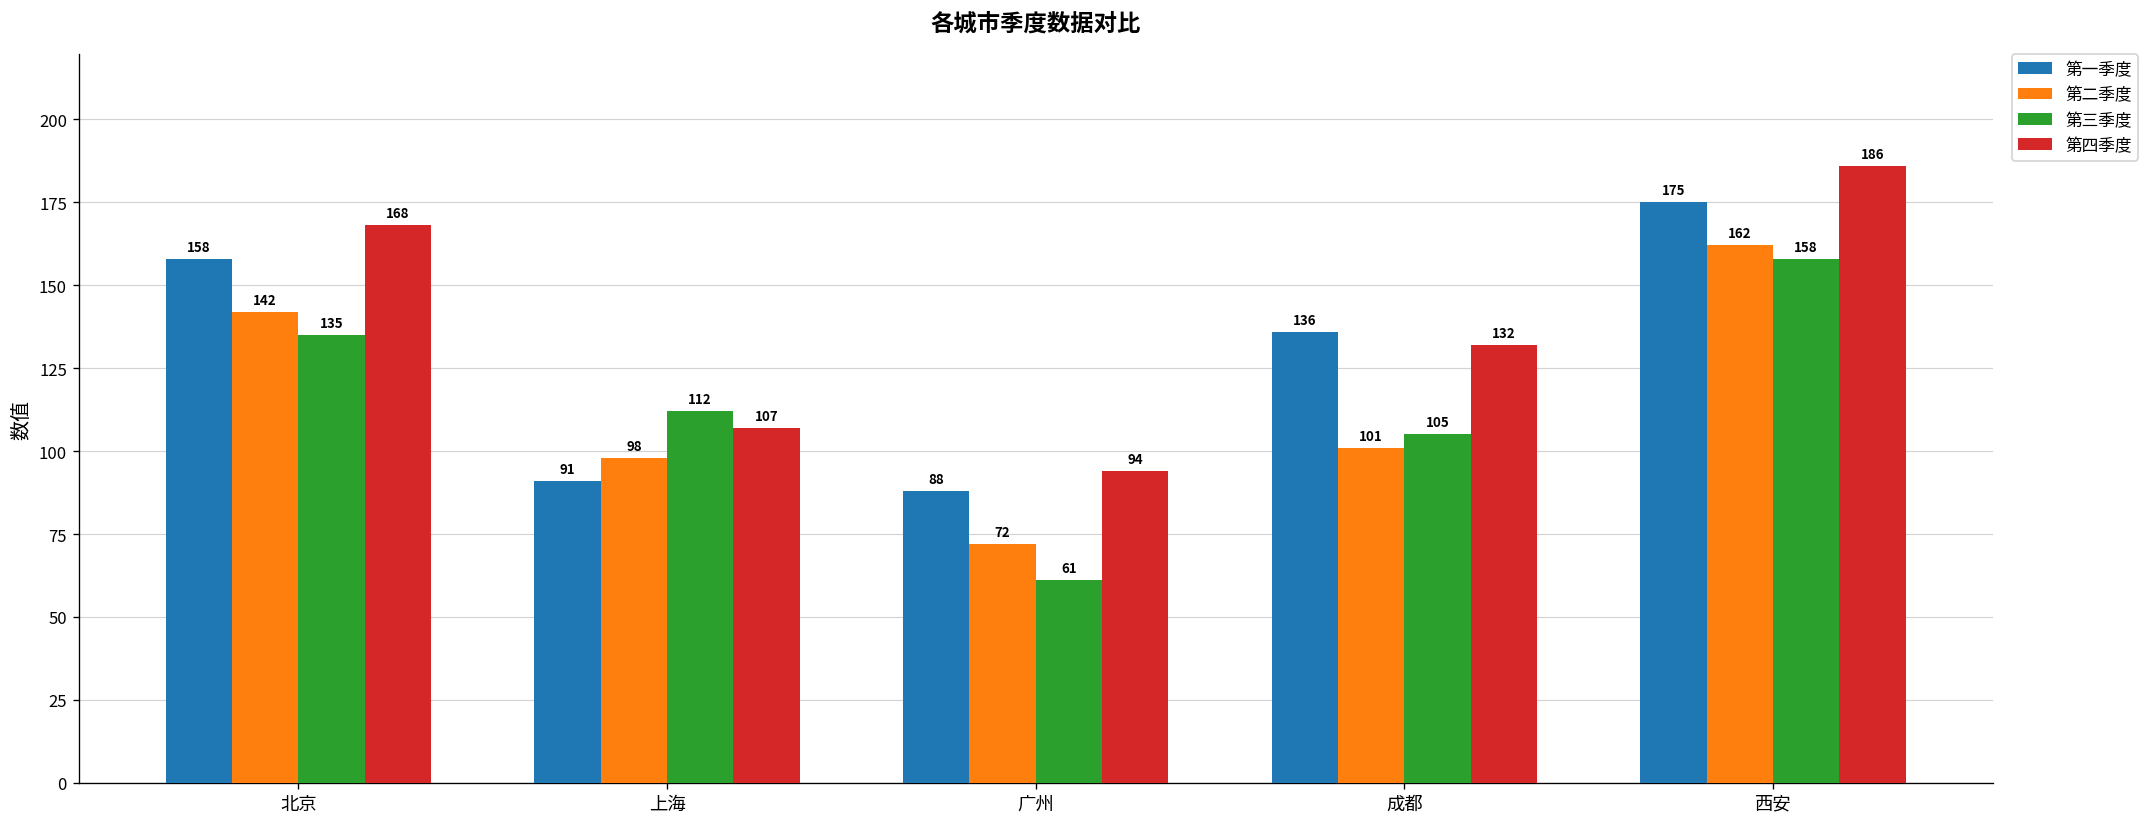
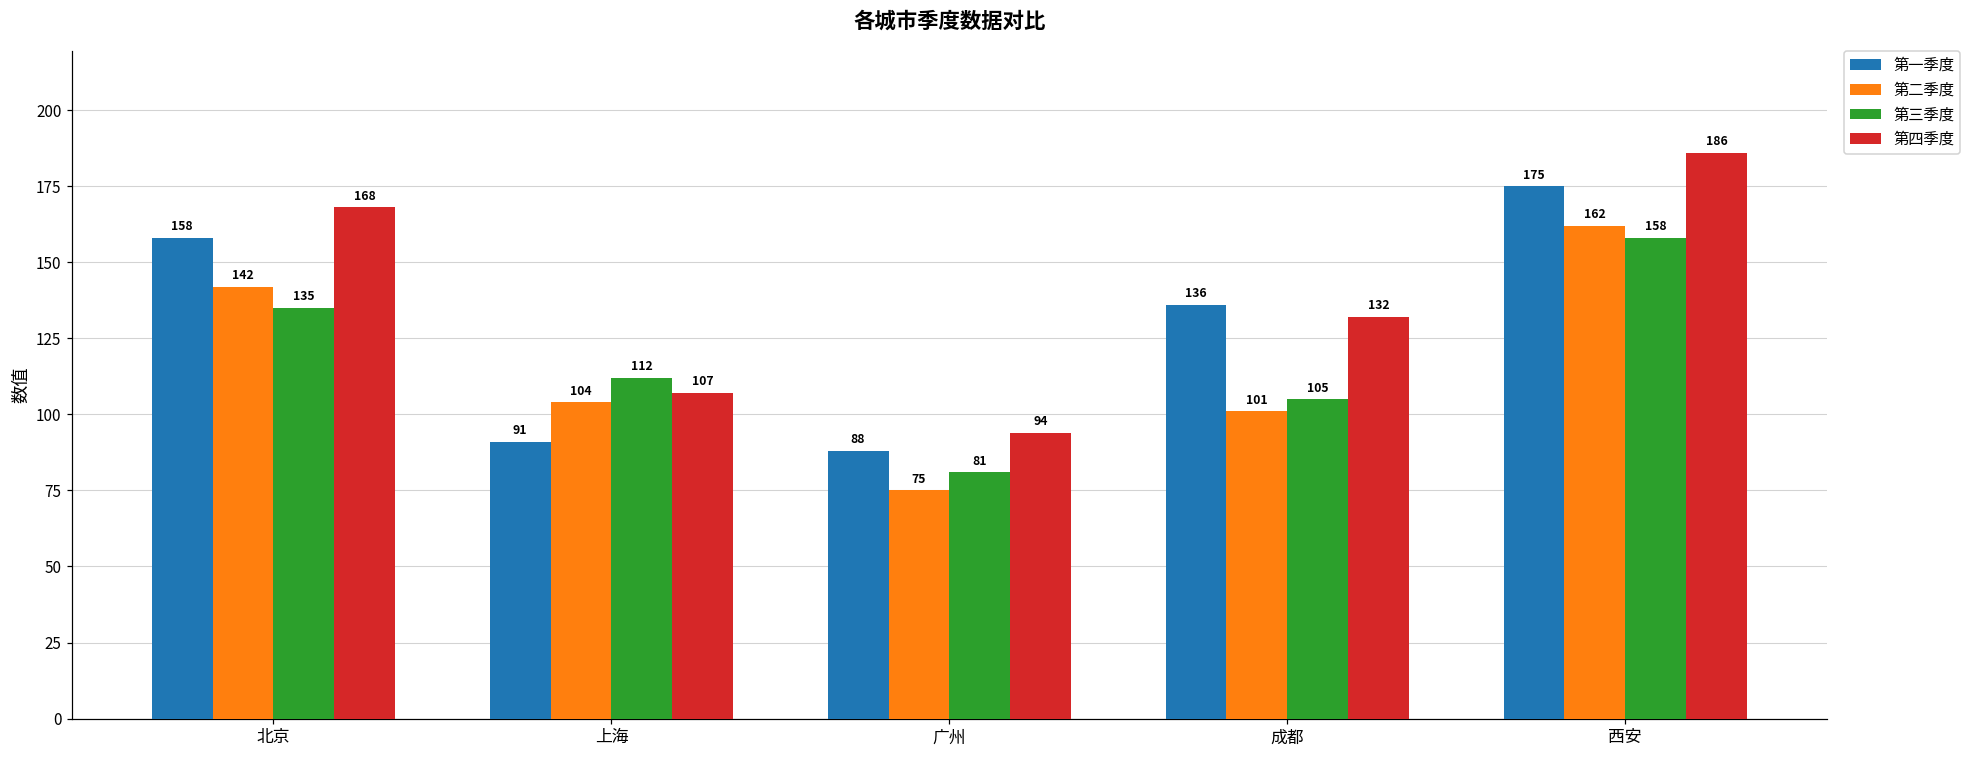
第二季度, 上海: 98 -> 104
第二季度, 广州: 72 -> 75
第三季度, 广州: 61 -> 81
